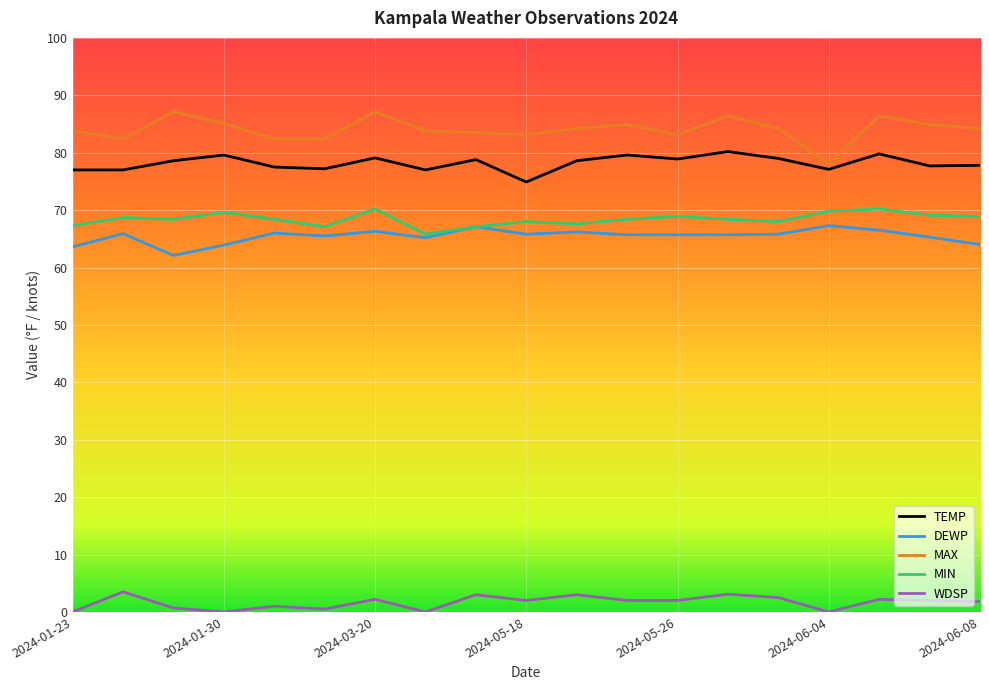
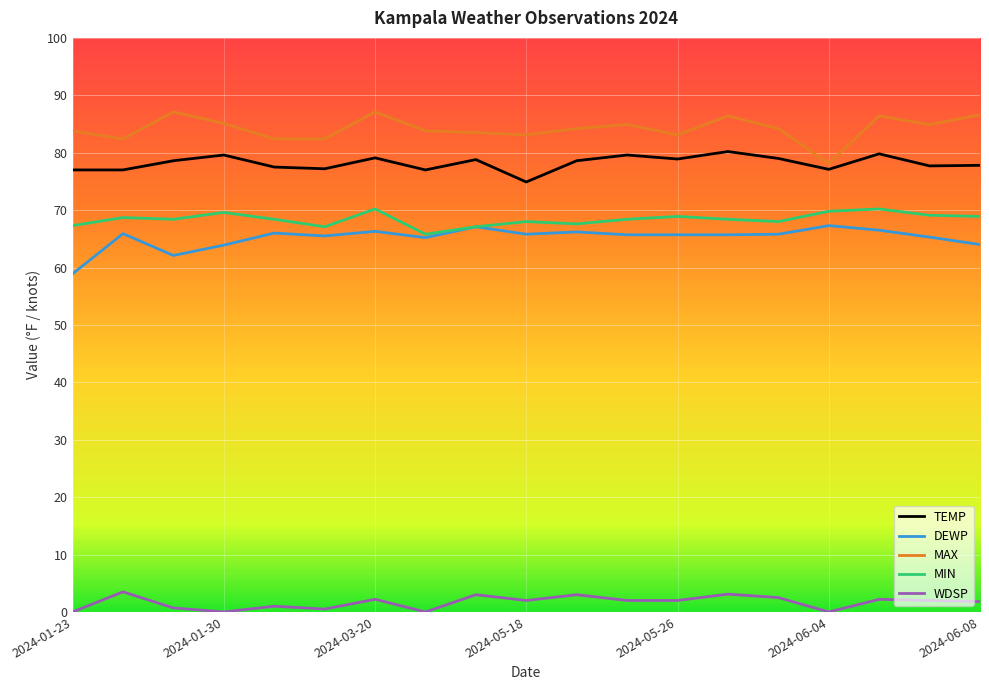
DEWP, 2024-01-23: 64 -> 59
MAX, 2024-06-08: 84 -> 87
